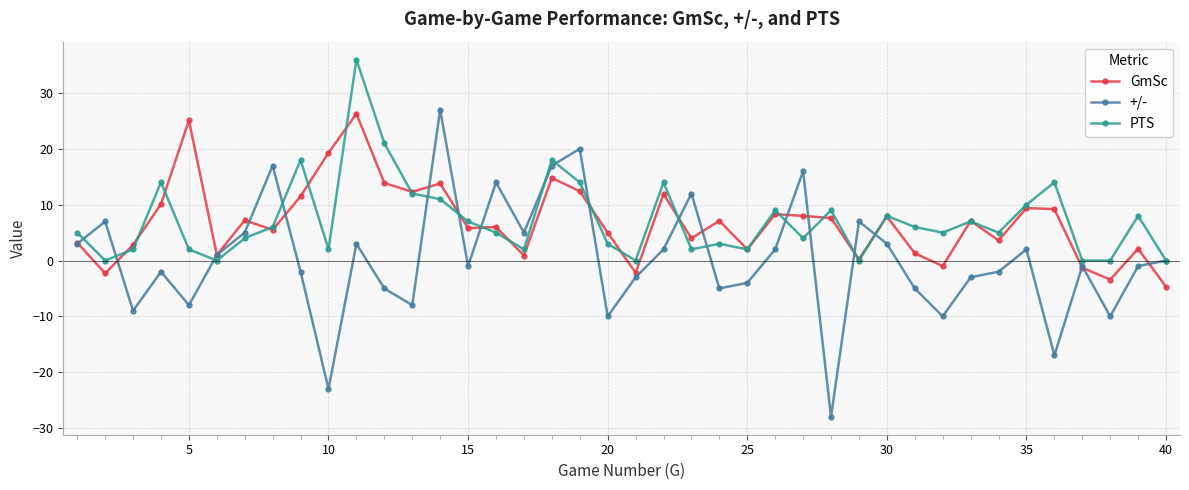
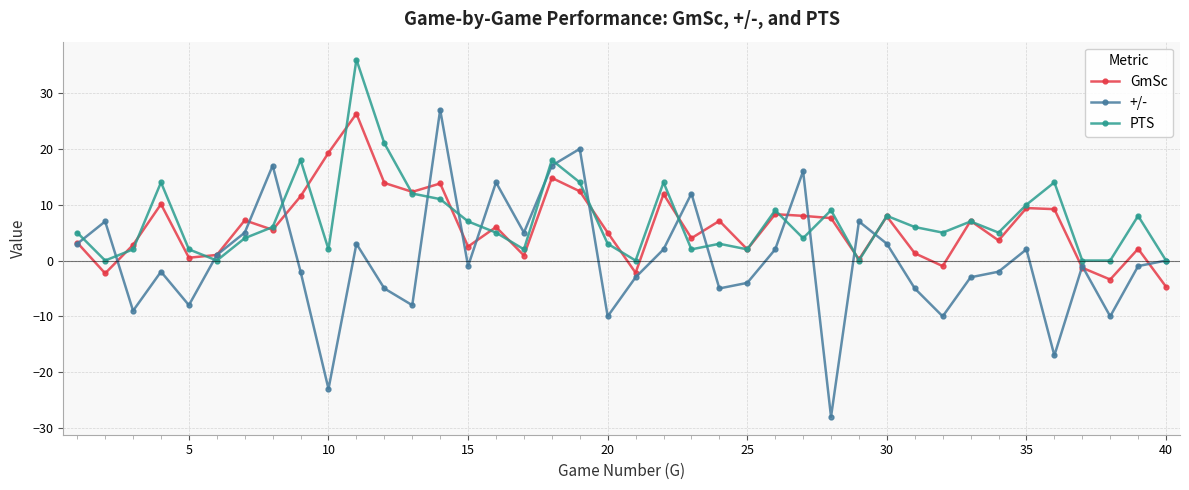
GmSc, 5: 25 -> 1
GmSc, 15: 6 -> 3
